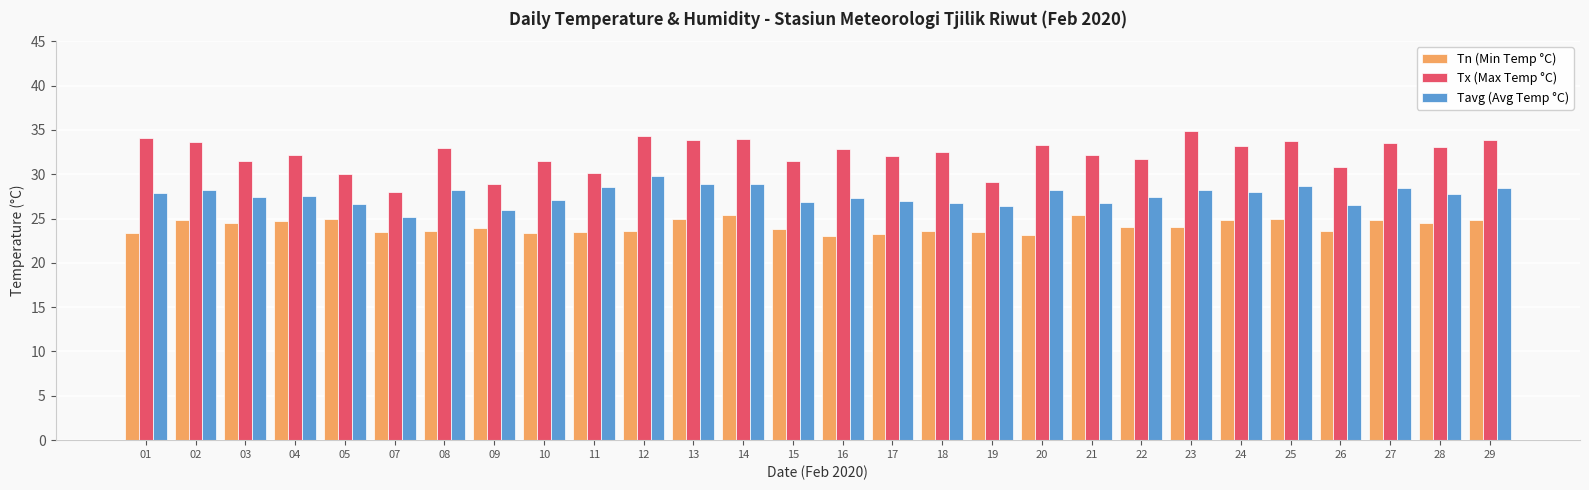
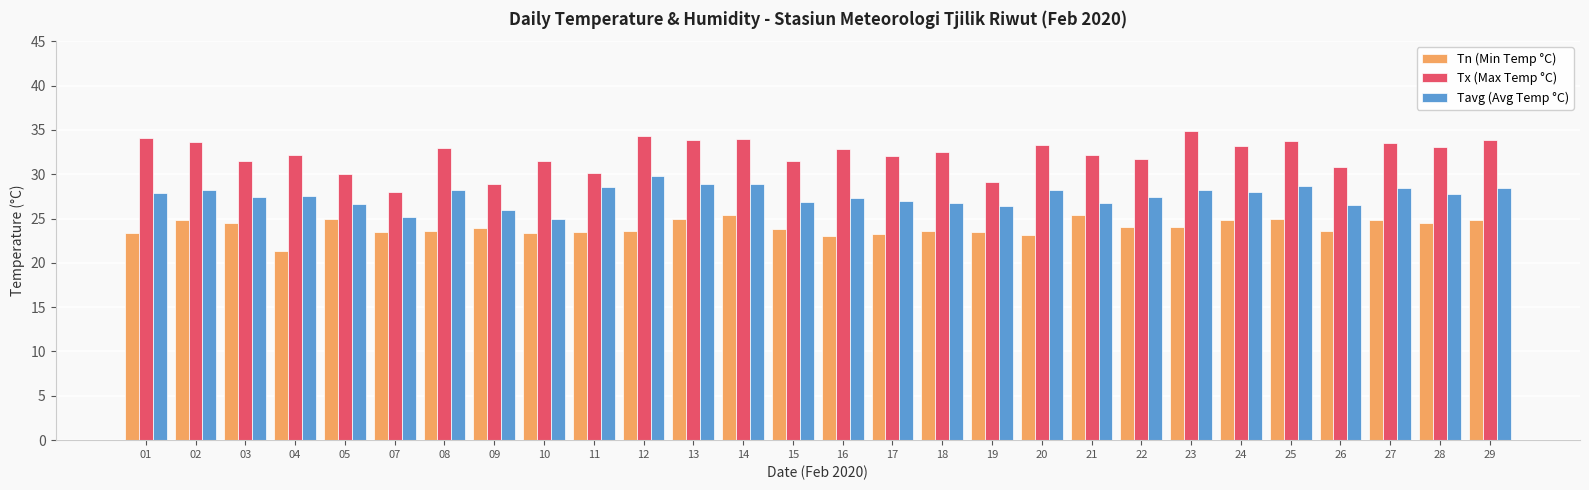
Tn (Min Temp °C), 04: 25 -> 21
Tavg (Avg Temp °C), 10: 27 -> 25
